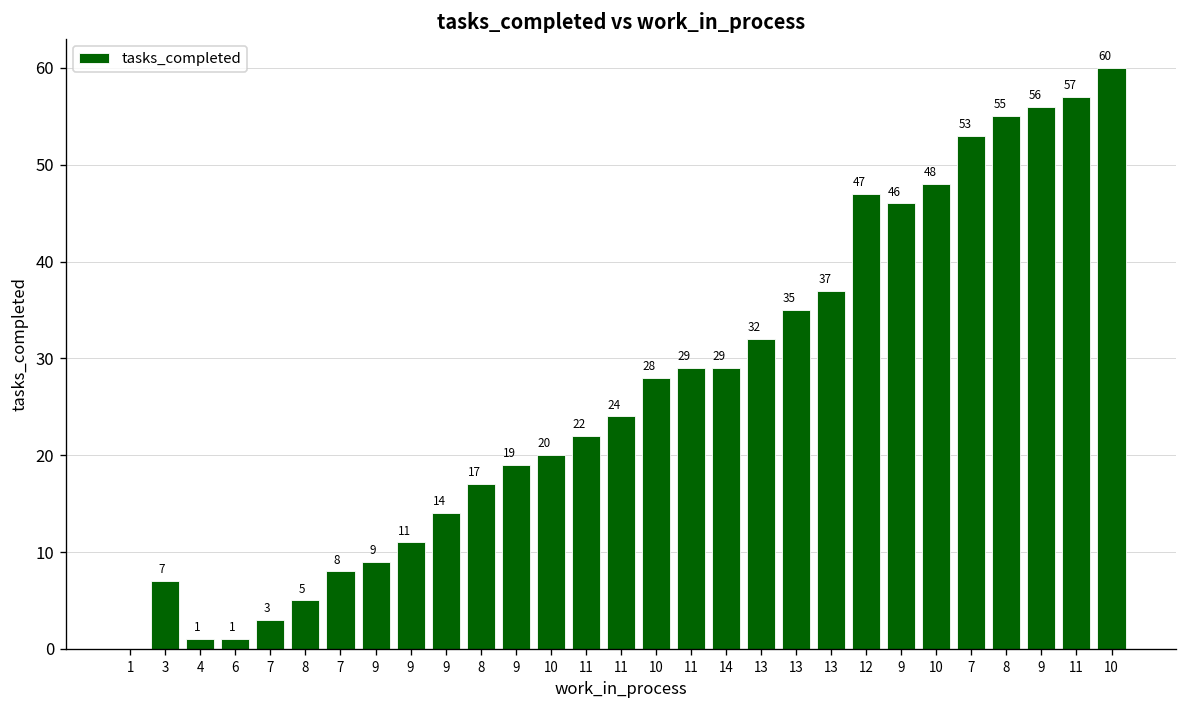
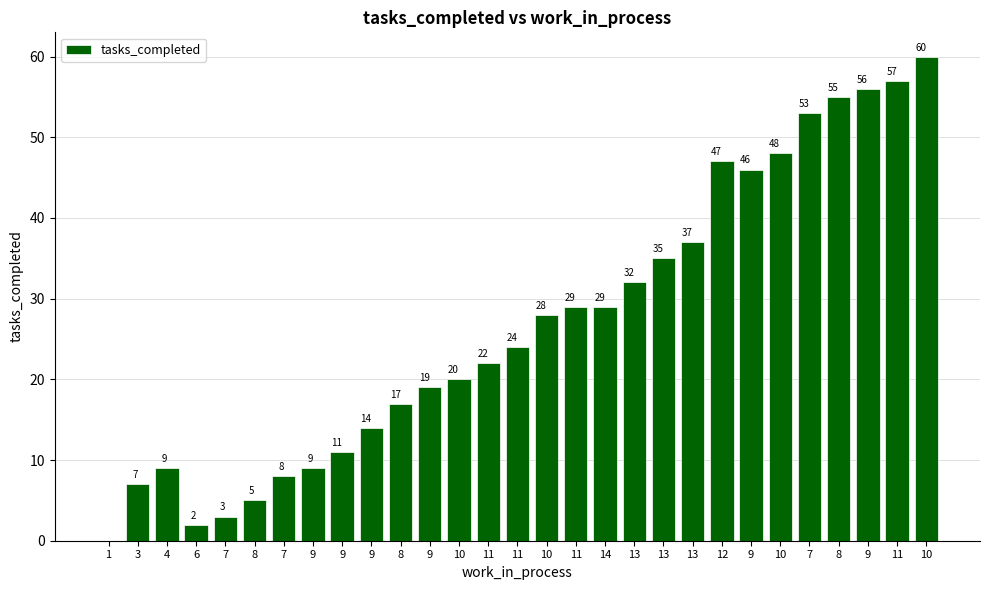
4: 1 -> 9
6: 1 -> 2
